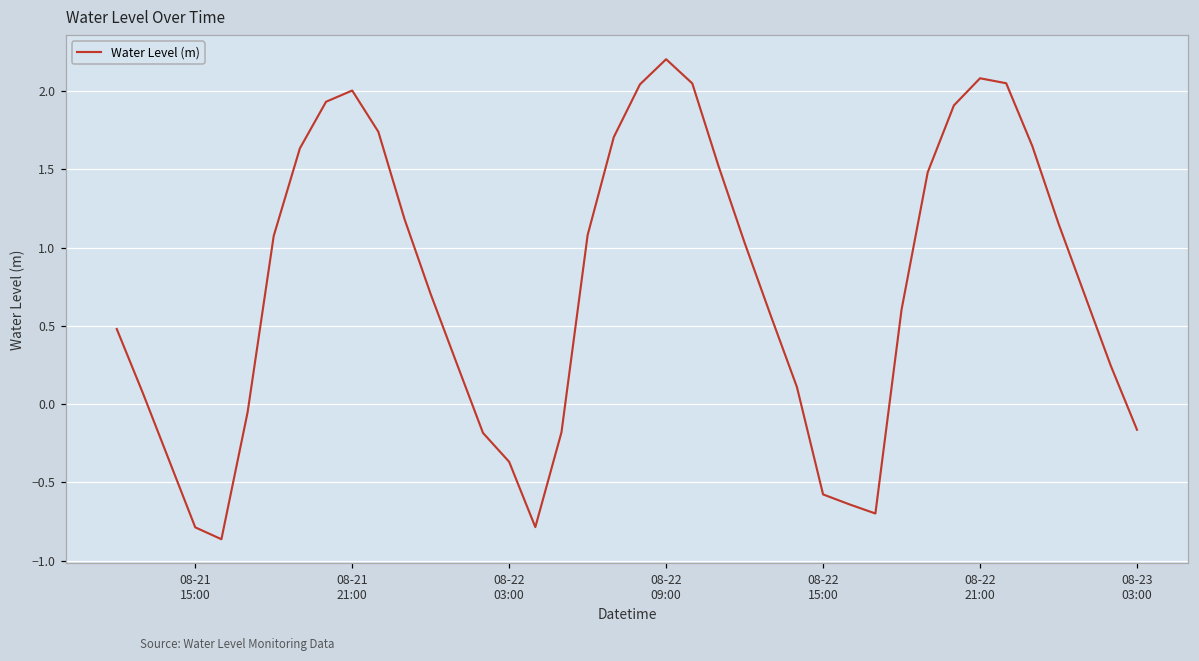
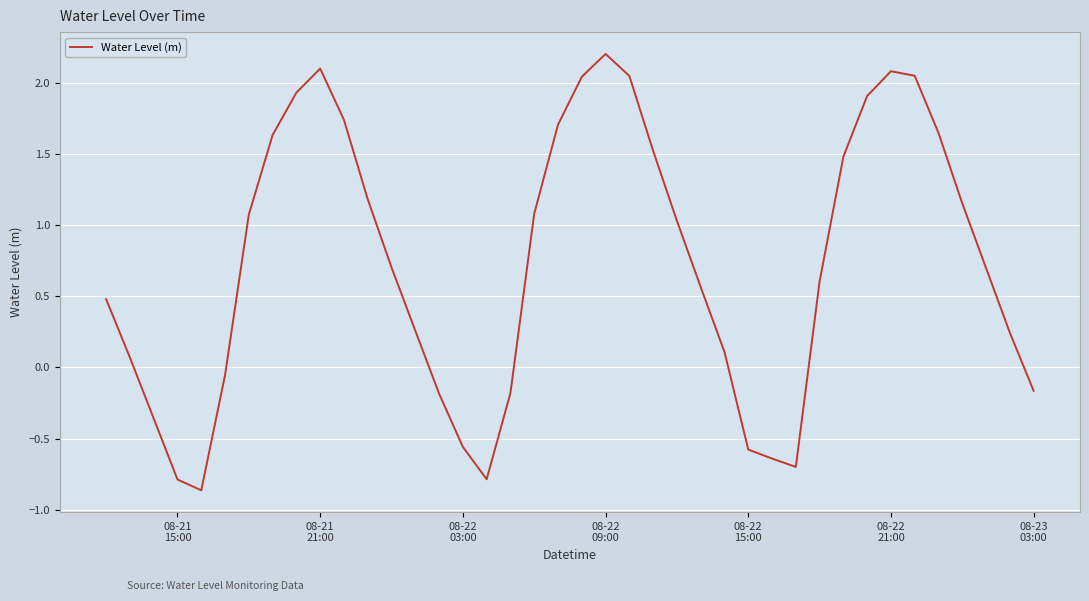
08-21 21:00: 2.00 -> 2.10
08-22 03:00: -0.37 -> -0.56
